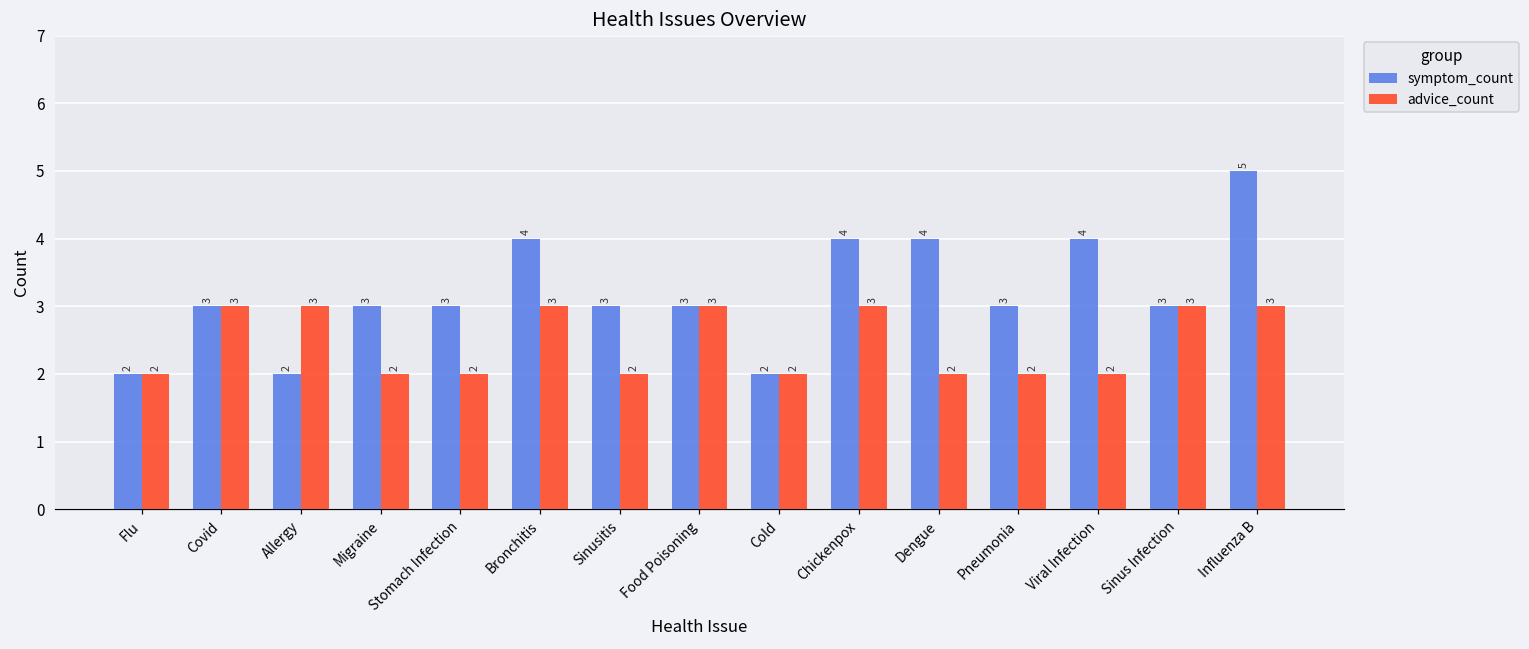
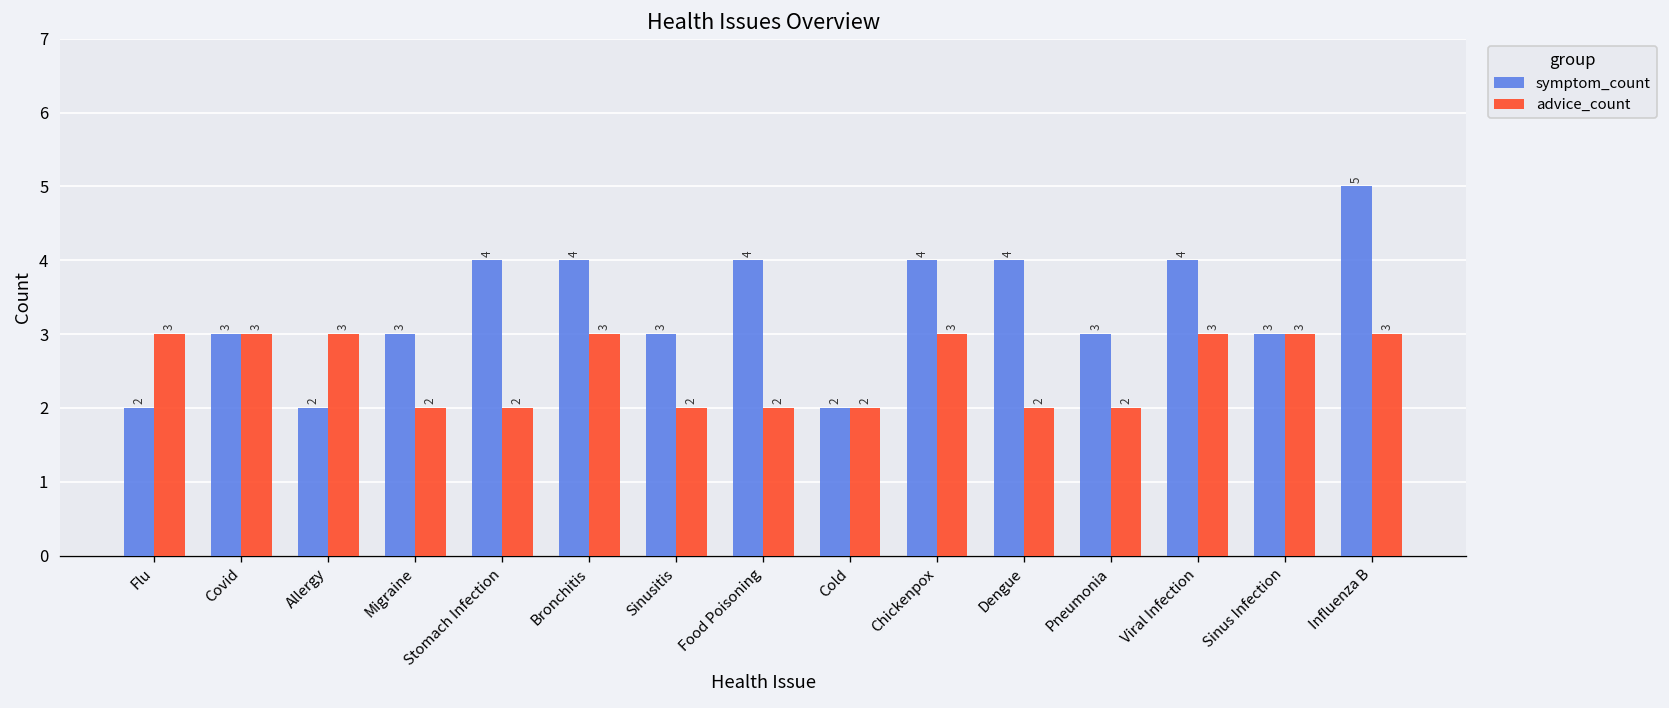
advice_count, Flu: 2 -> 3
symptom_count, Stomach Infection: 3 -> 4
symptom_count, Food Poisoning: 3 -> 4
advice_count, Food Poisoning: 3 -> 2
advice_count, Viral Infection: 2 -> 3
